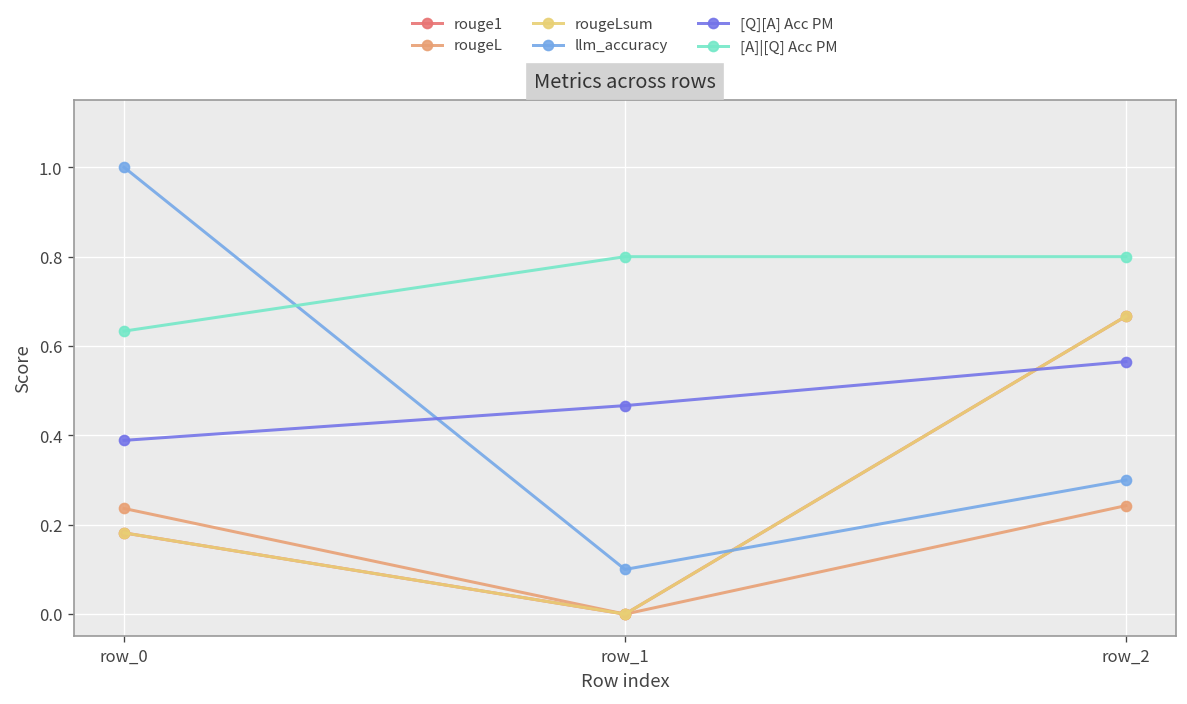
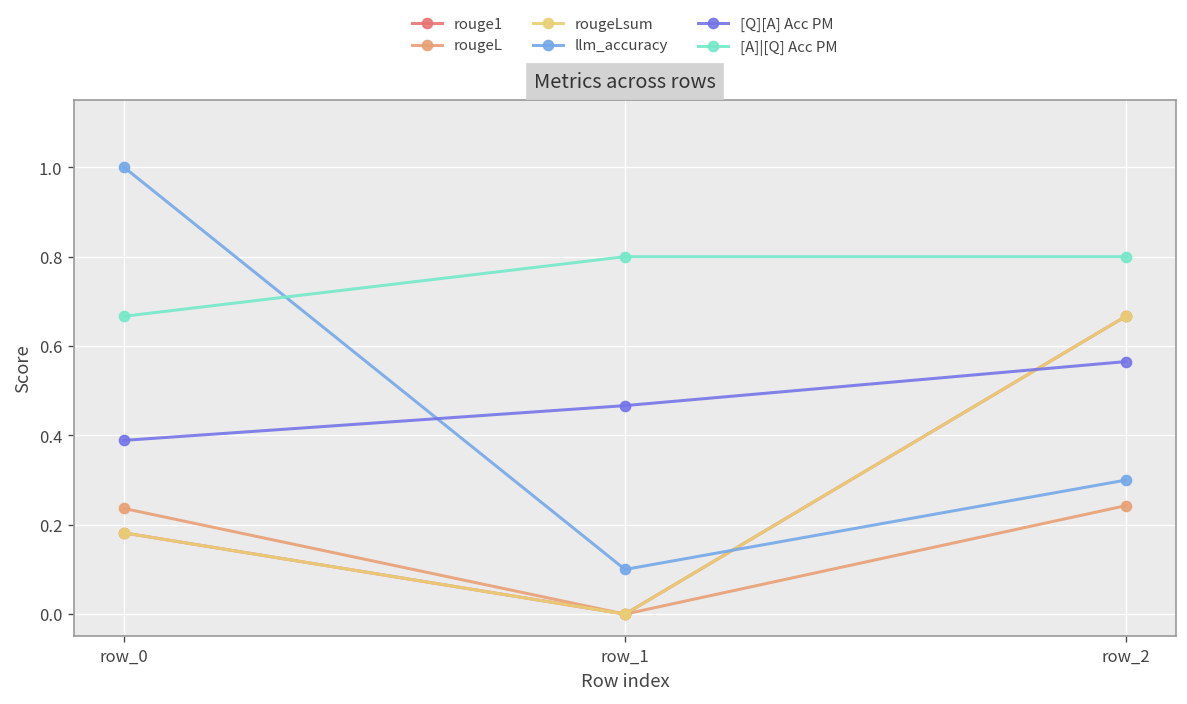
[A]|[Q] Acc PM, row_0: 0.63 -> 0.67
